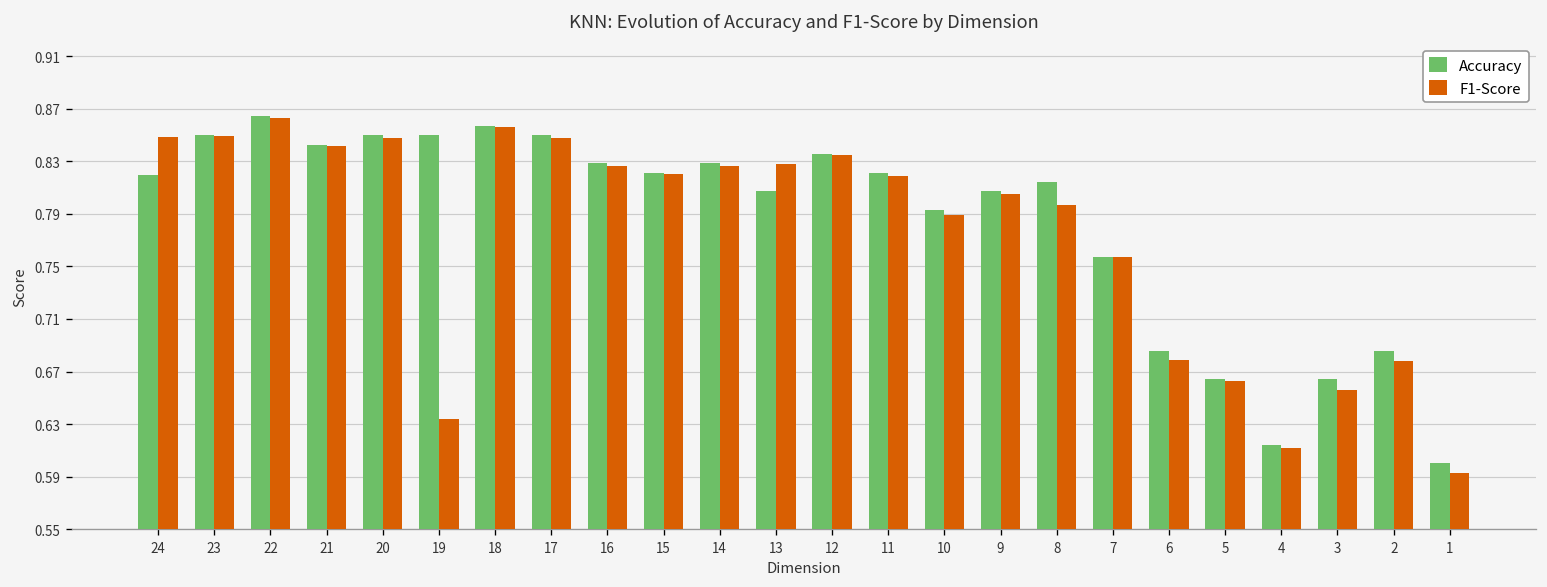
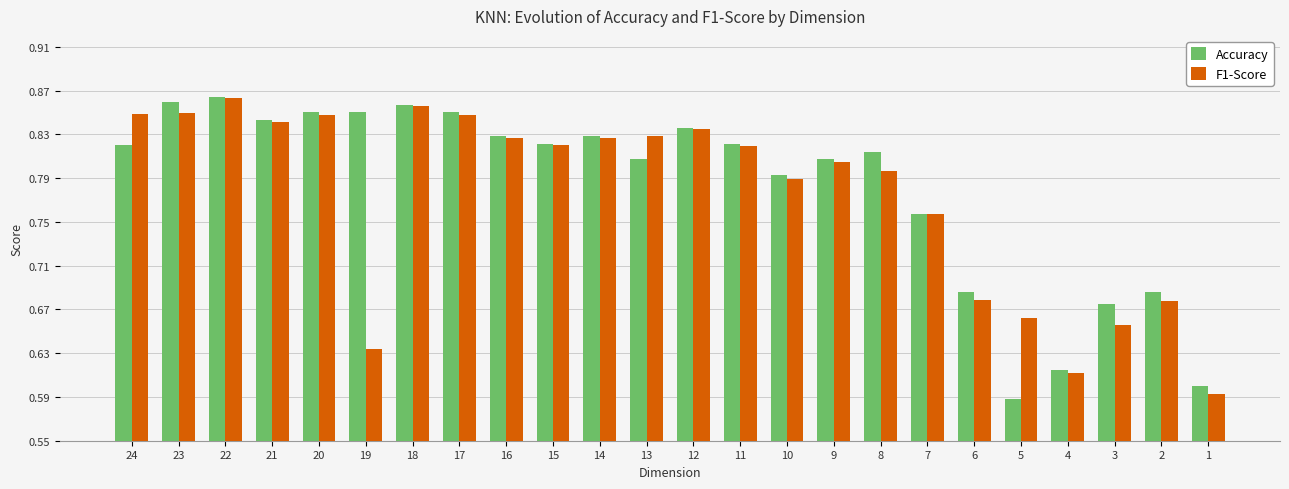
Accuracy, 23: 0.85 -> 0.86
Accuracy, 5: 0.664 -> 0.588
Accuracy, 3: 0.664 -> 0.675
